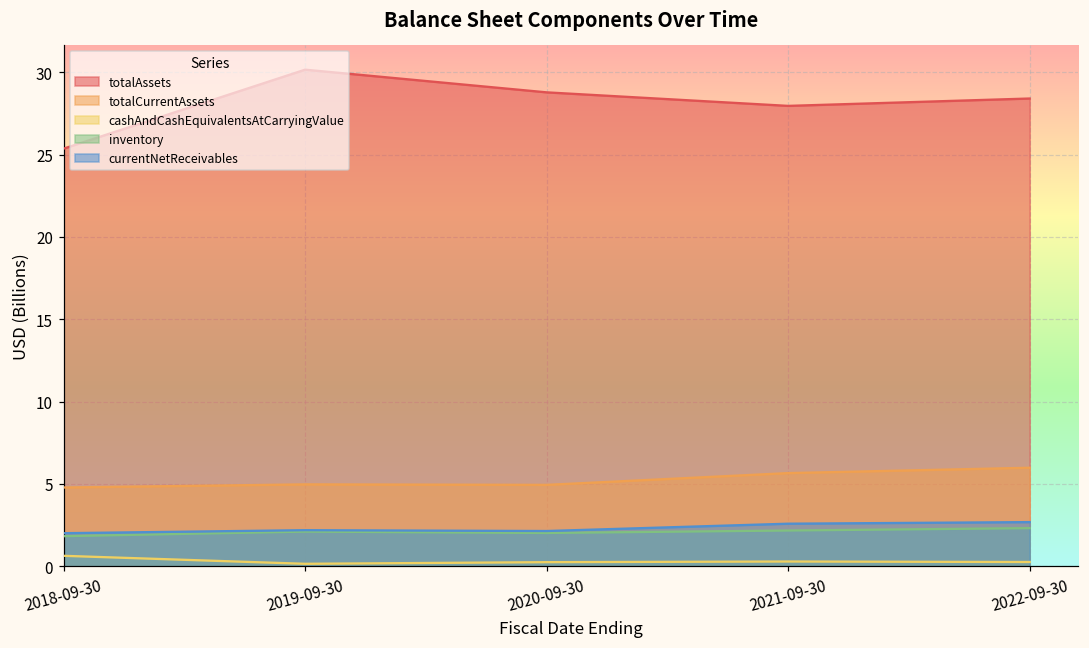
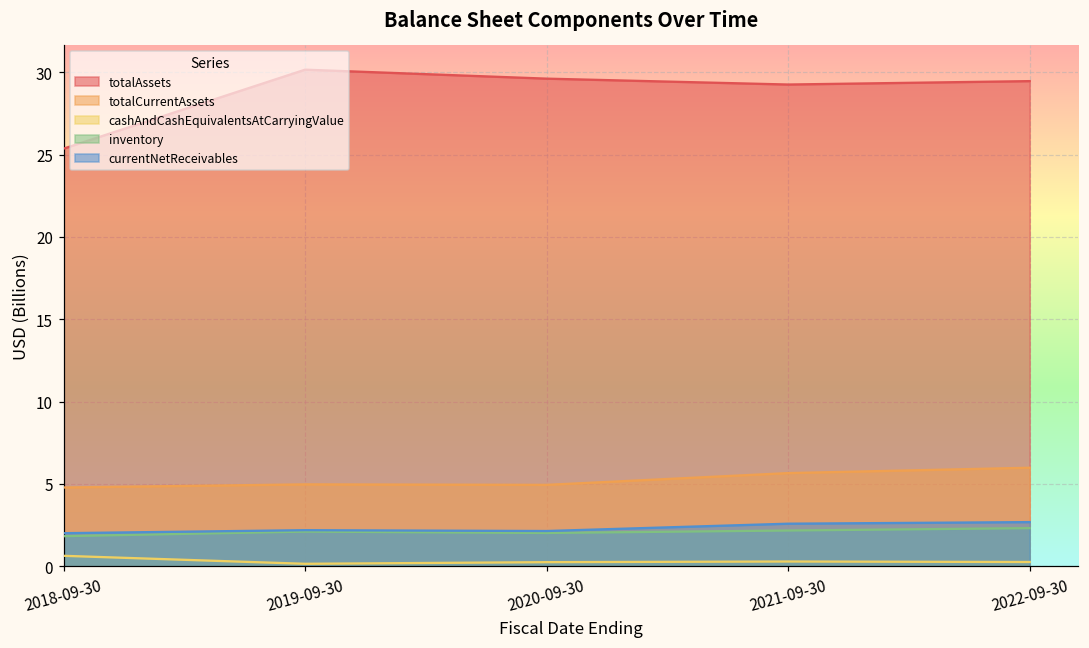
totalAssets, 2020-09-30: 28.8 -> 29.6
totalAssets, 2021-09-30: 28.0 -> 29.3
totalAssets, 2022-09-30: 28.4 -> 29.5
